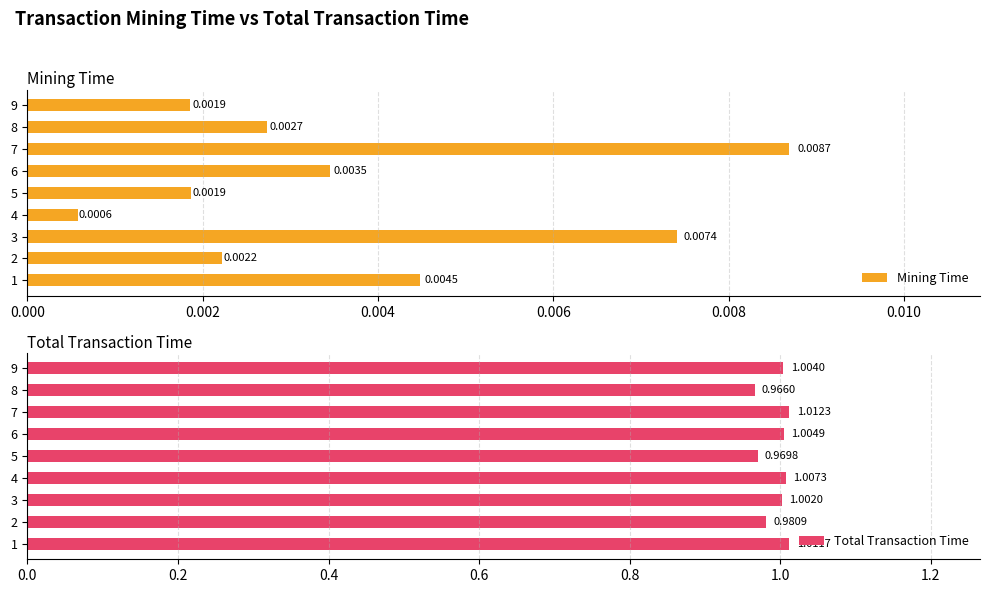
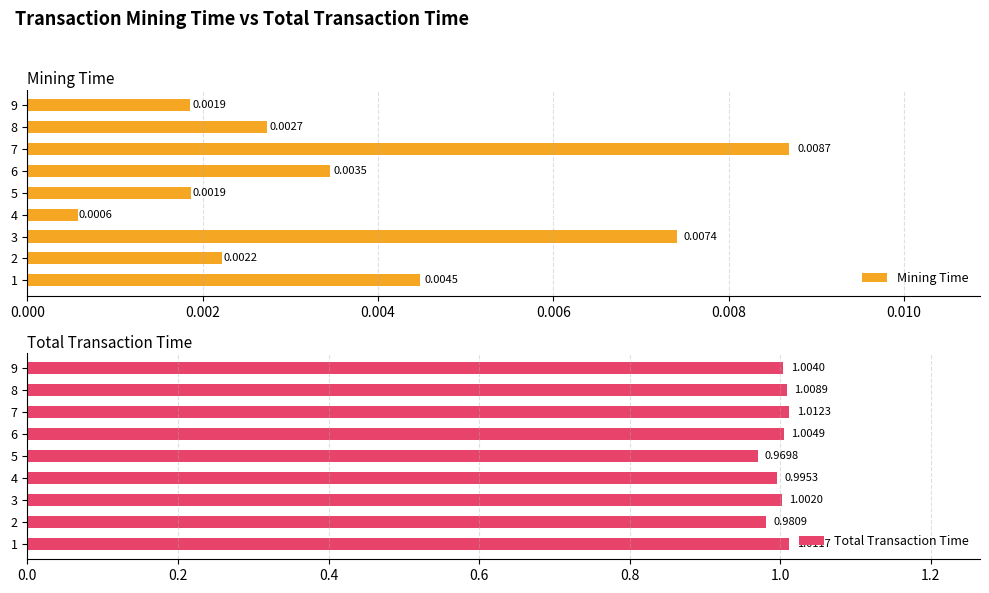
Total Transaction Time, 8: 0.9660 -> 1.0089
Total Transaction Time, 4: 1.0073 -> 0.9953
